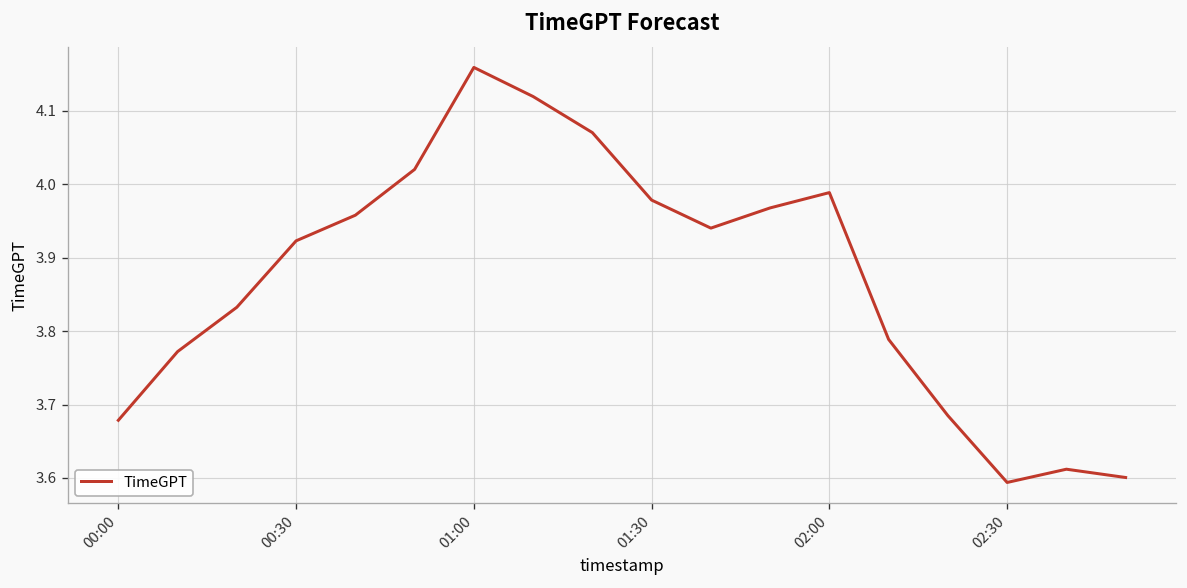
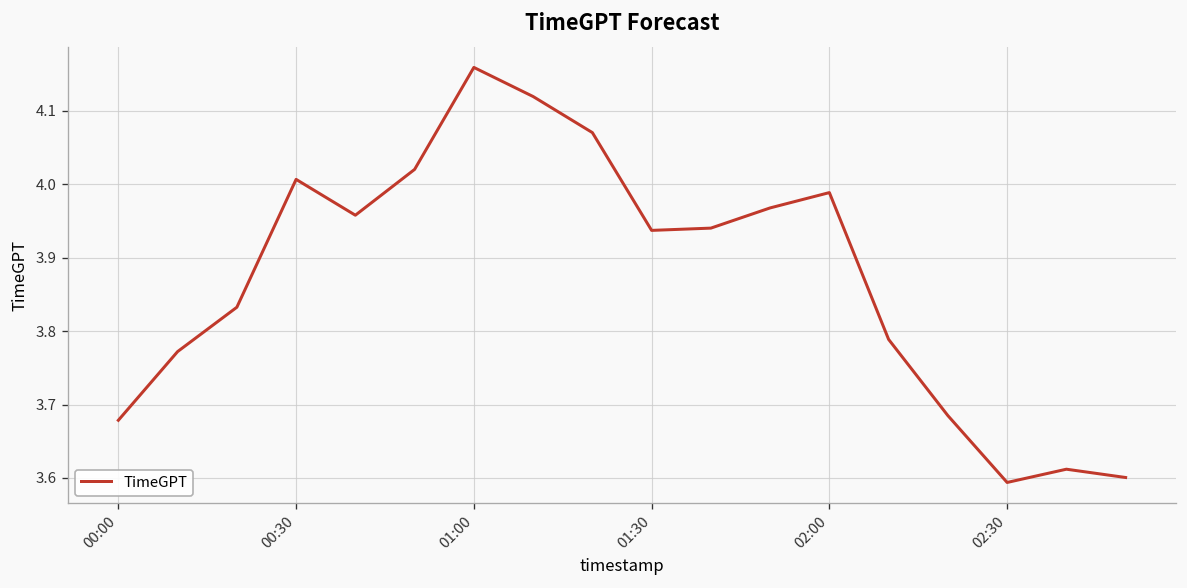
00:30: 3.92 -> 4.01
01:30: 3.98 -> 3.94
